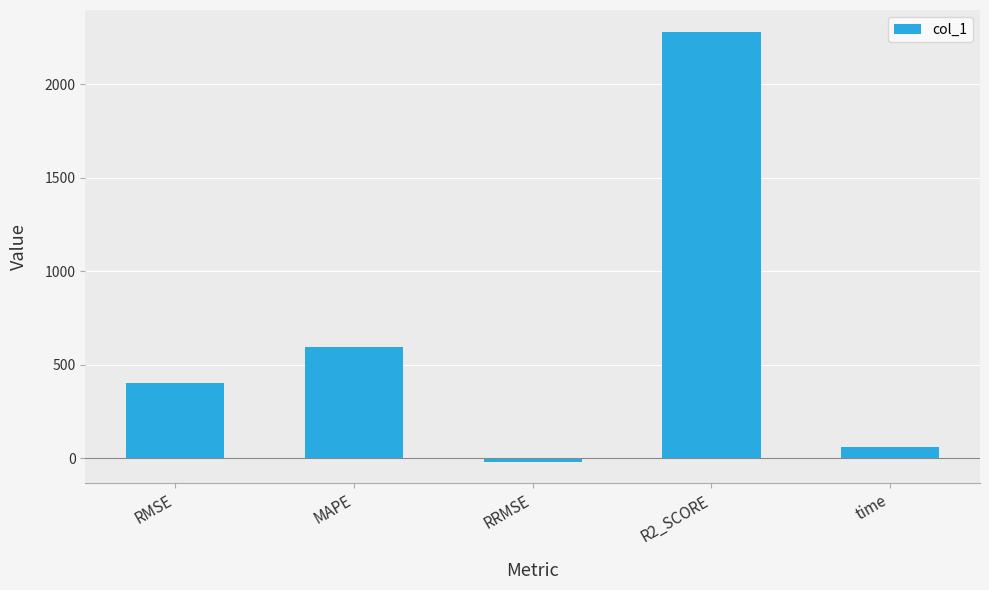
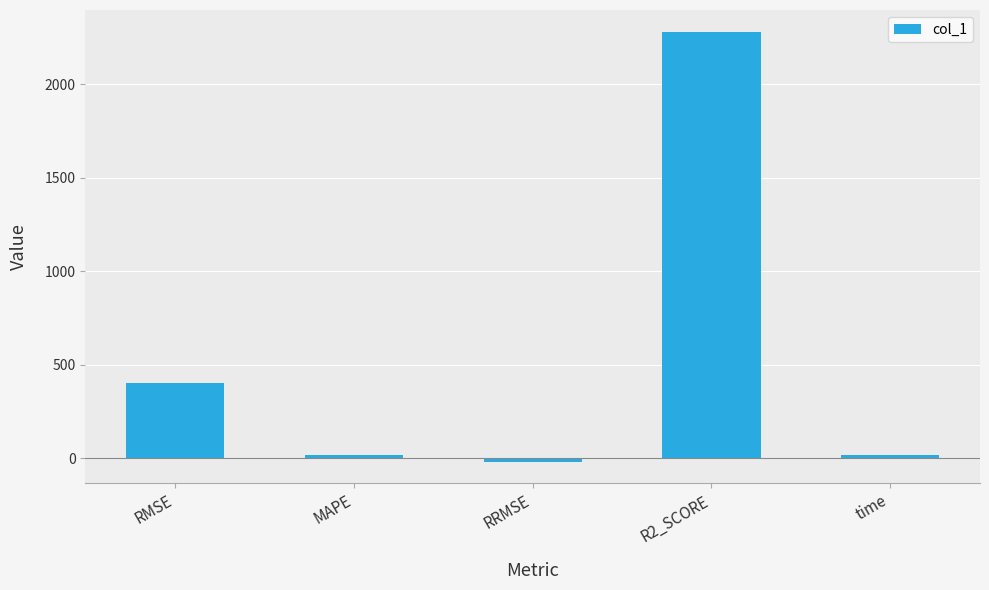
MAPE: 600 -> 10
time: 60 -> 10
